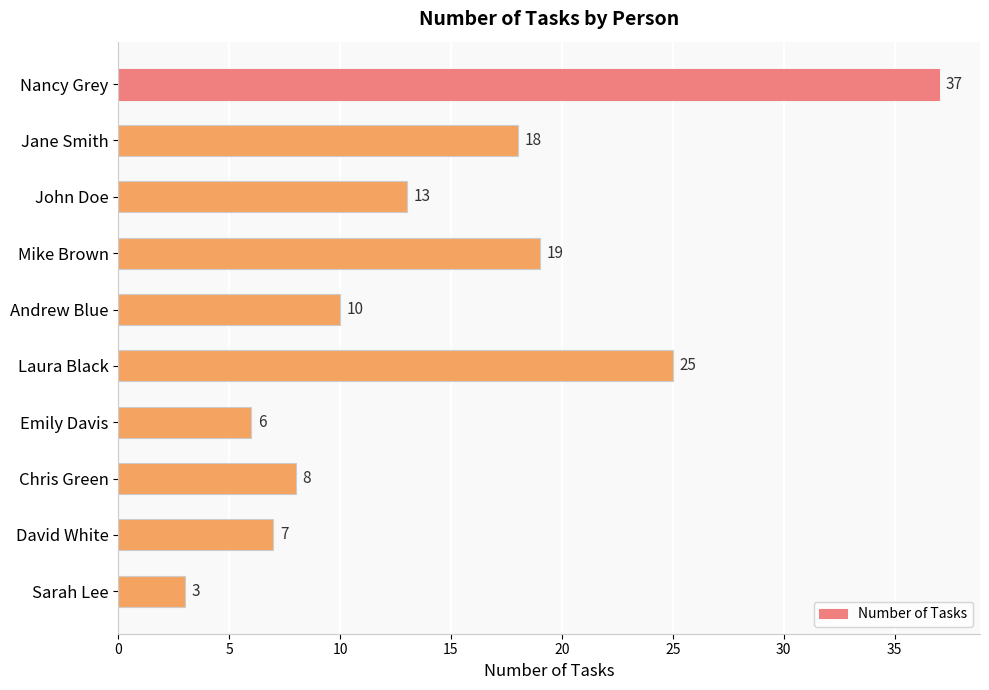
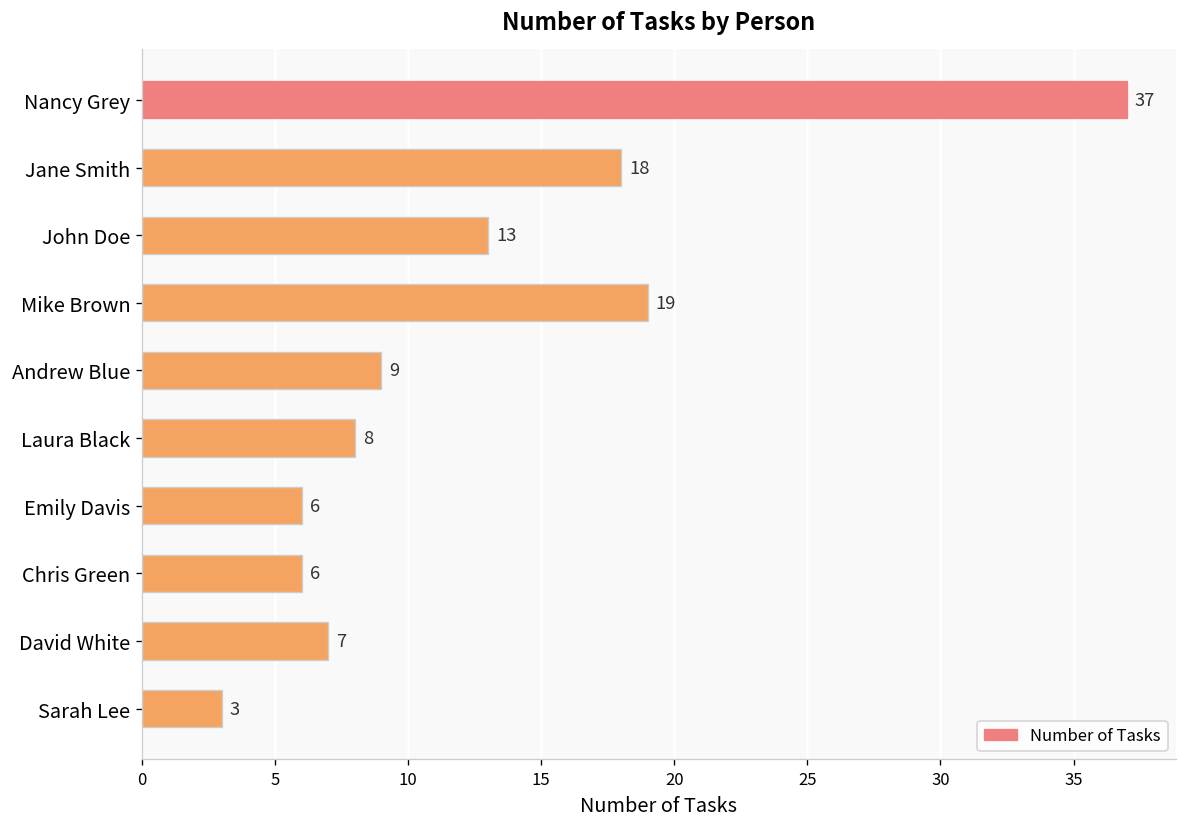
Andrew Blue: 10 -> 9
Laura Black: 25 -> 8
Chris Green: 8 -> 6
